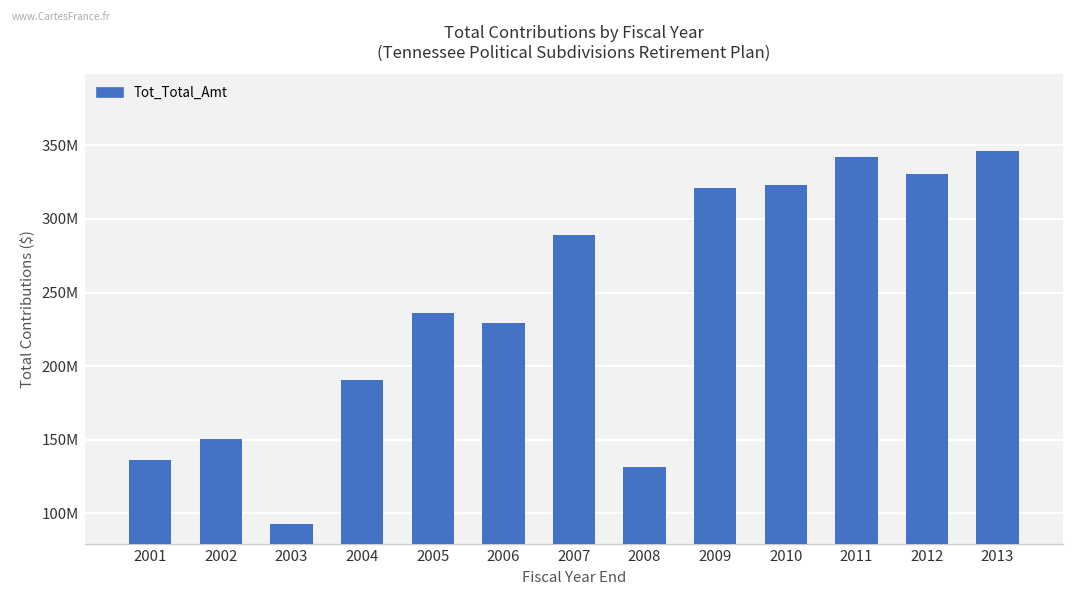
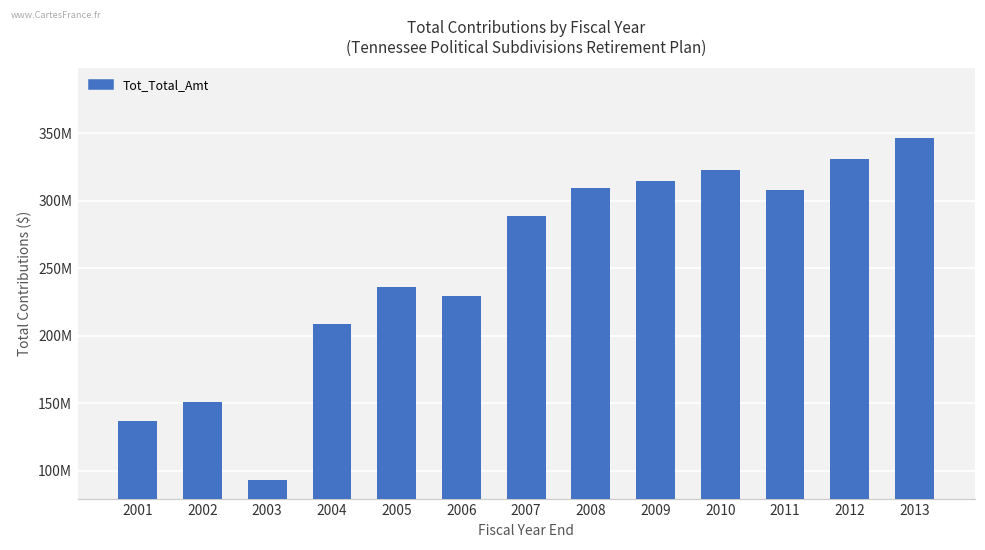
2004: 190000000 -> 209000000
2008: 131000000 -> 309000000
2009: 321000000 -> 314000000
2011: 342000000 -> 308000000
